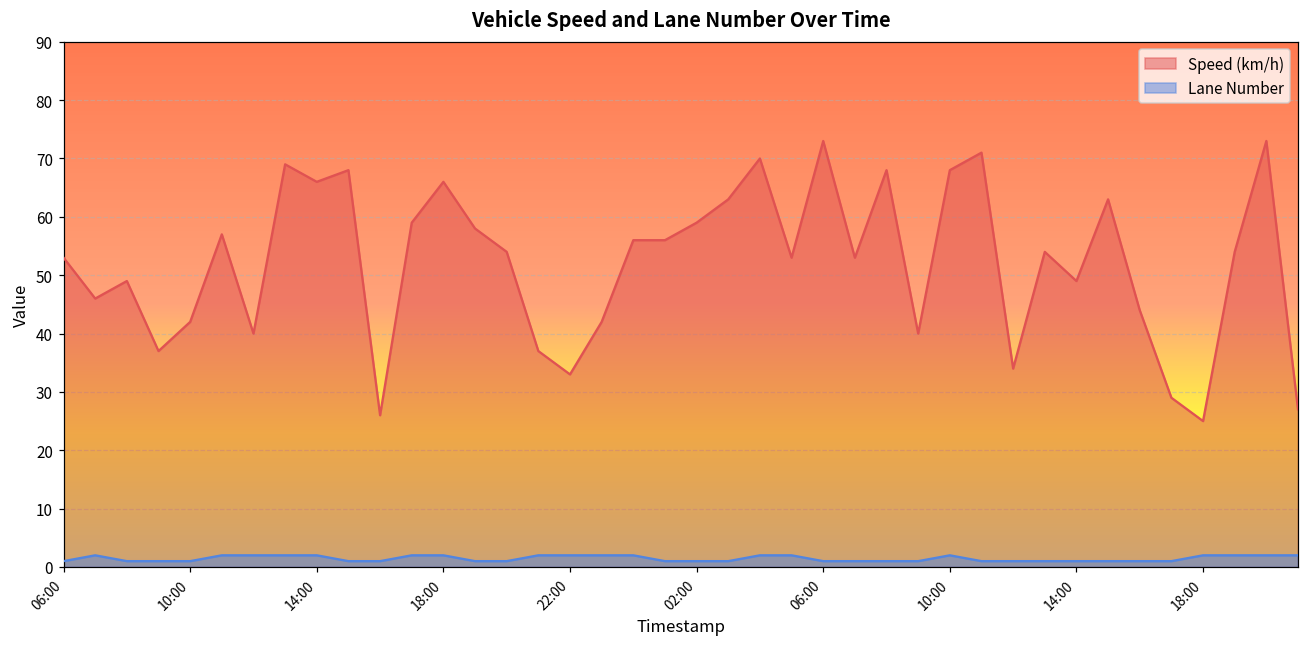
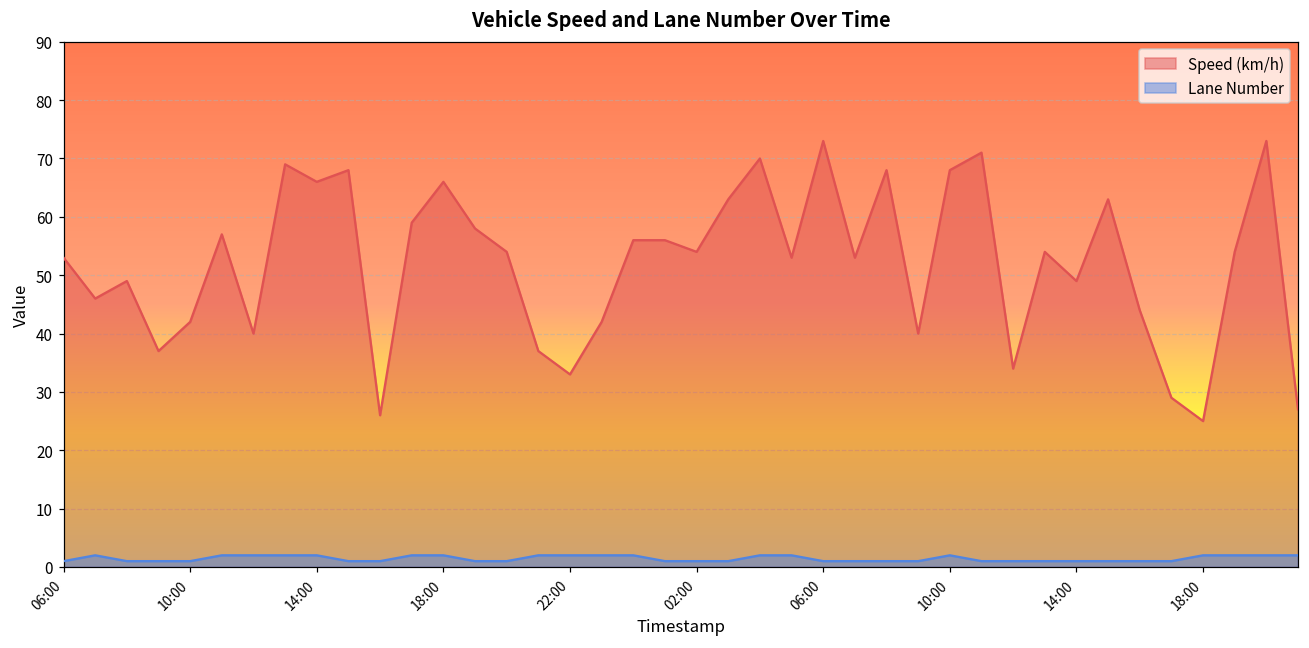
Speed (km/h), 02:00: 59 -> 54
